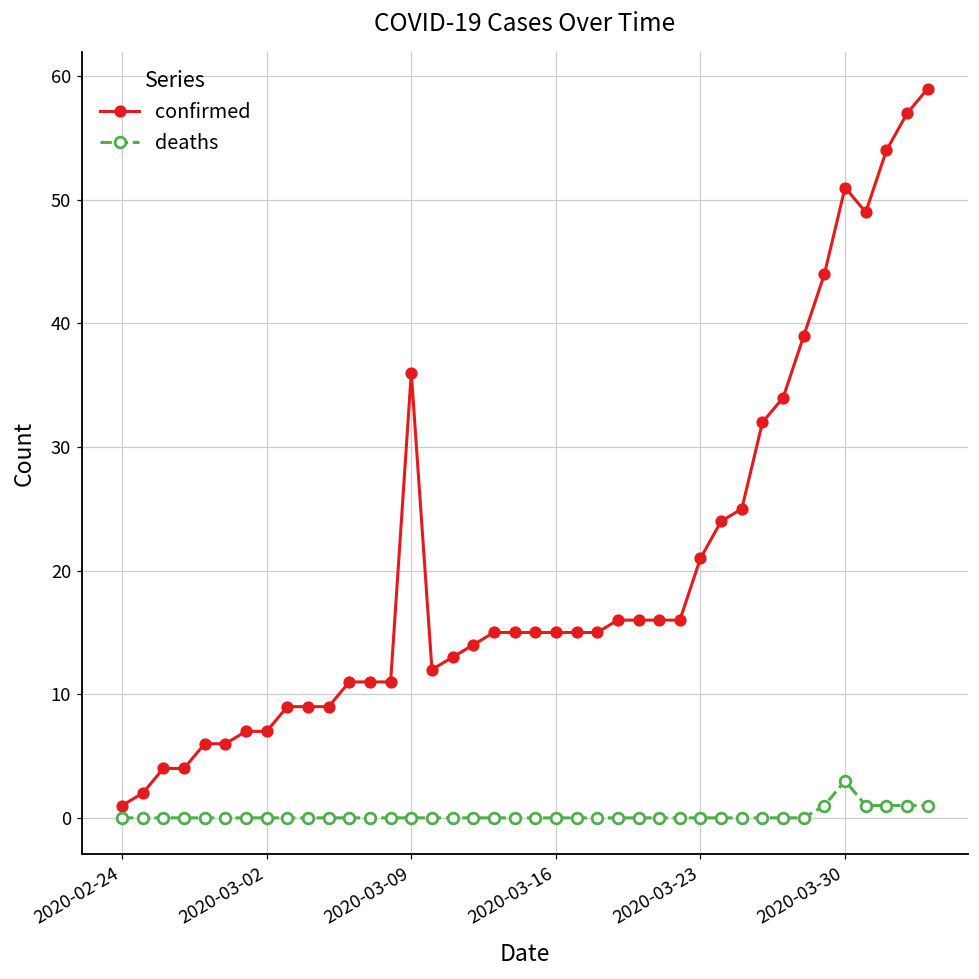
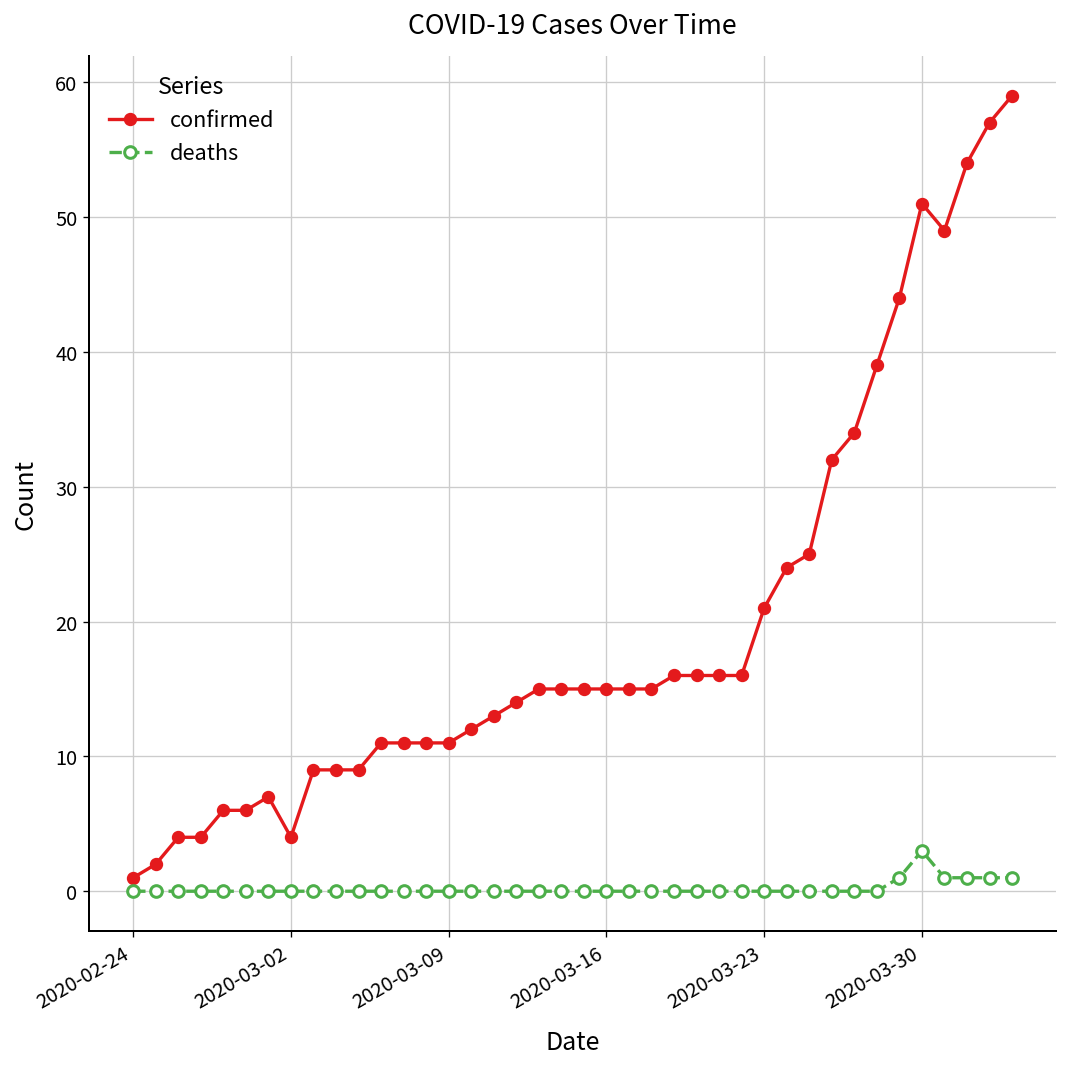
confirmed, 2020-03-02: 7 -> 4
confirmed, 2020-03-09: 36 -> 11
